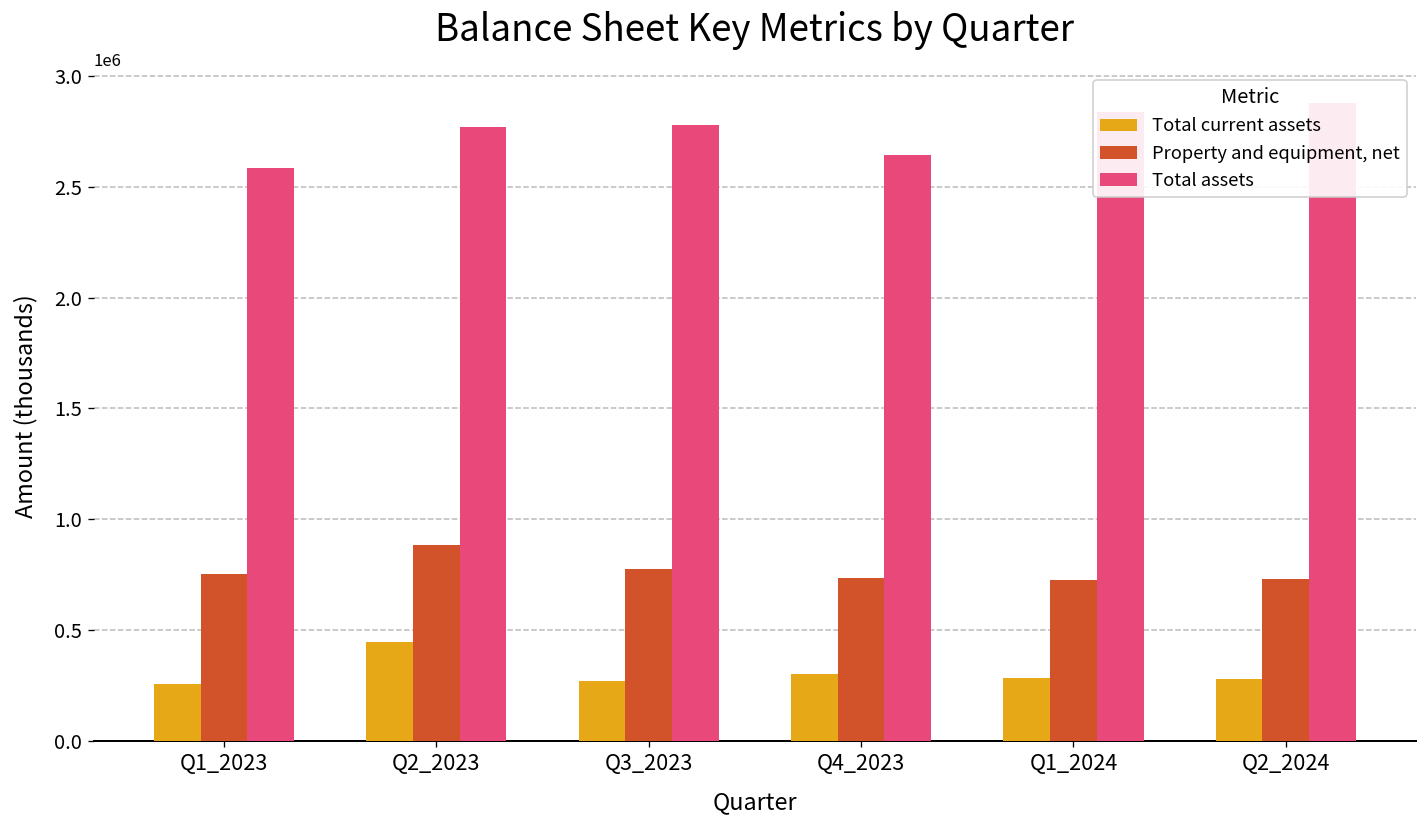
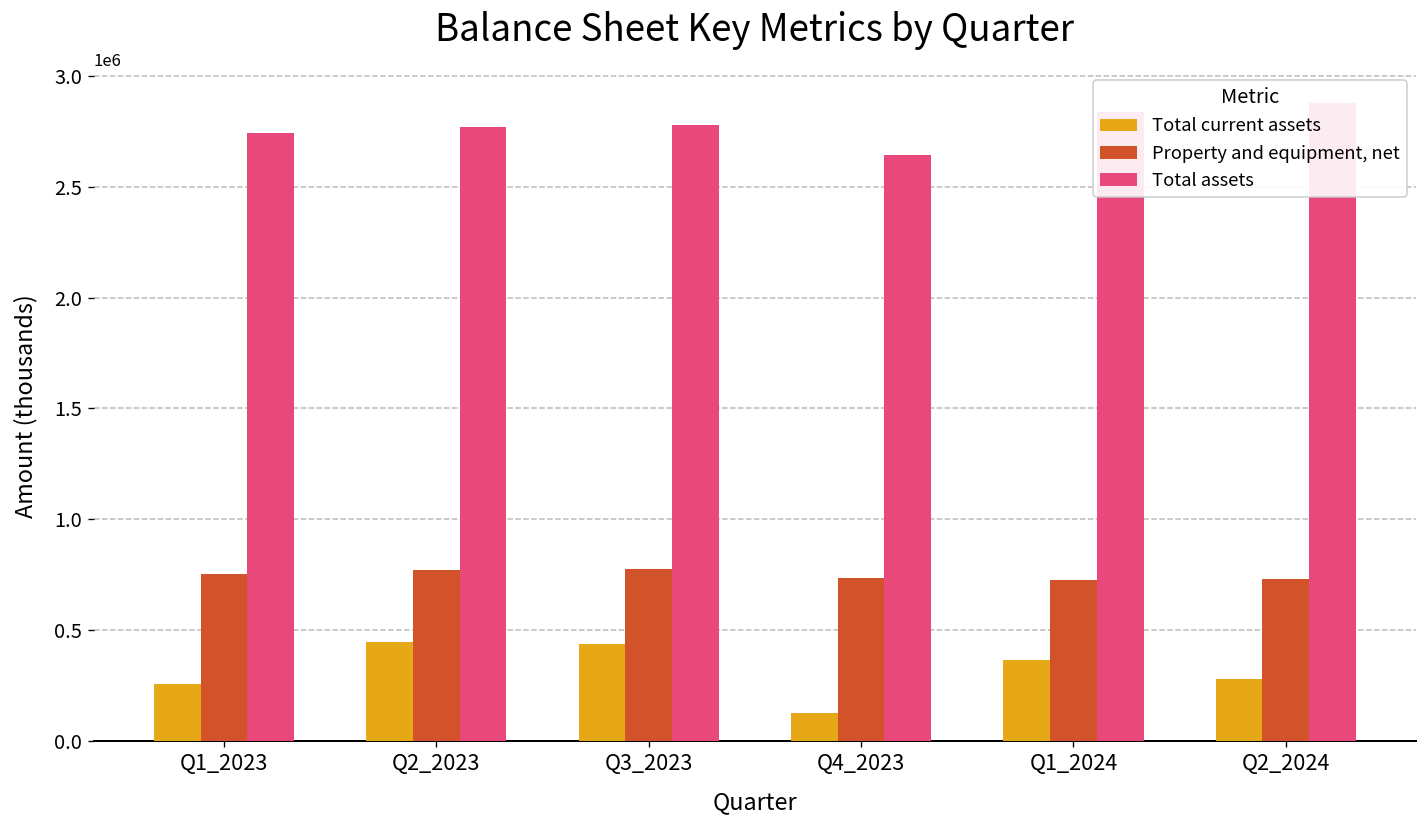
Total assets, Q1_2023: 2590000 -> 2740000
Property and equipment, net, Q2_2023: 880000 -> 770000
Total current assets, Q3_2023: 270000 -> 440000
Total current assets, Q4_2023: 300000 -> 120000
Total current assets, Q1_2024: 280000 -> 360000
